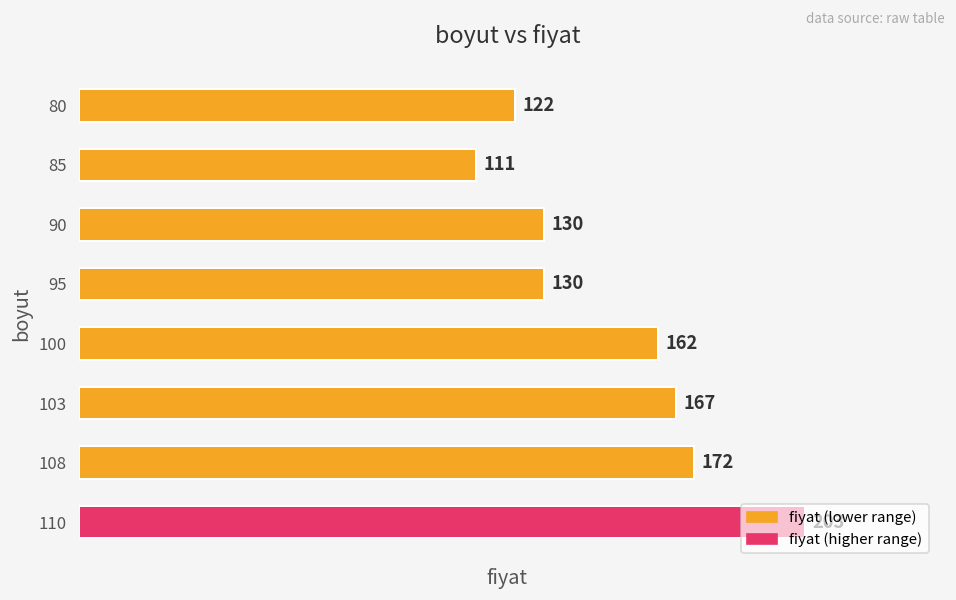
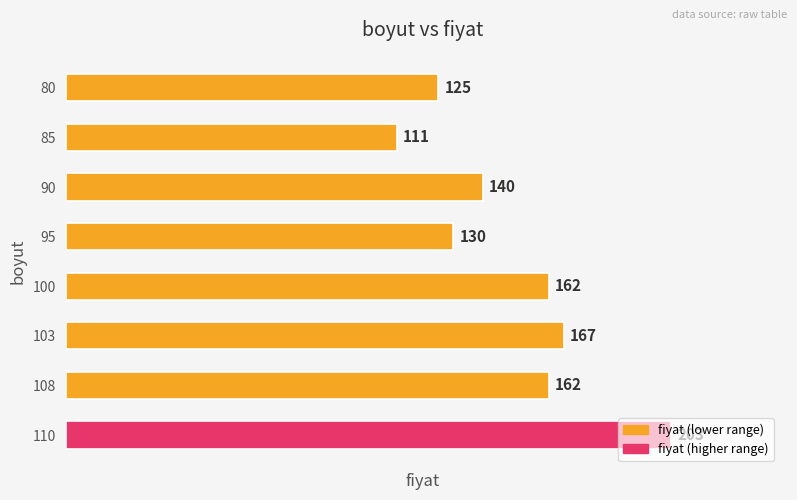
80: 122 -> 125
90: 130 -> 140
108: 172 -> 162
